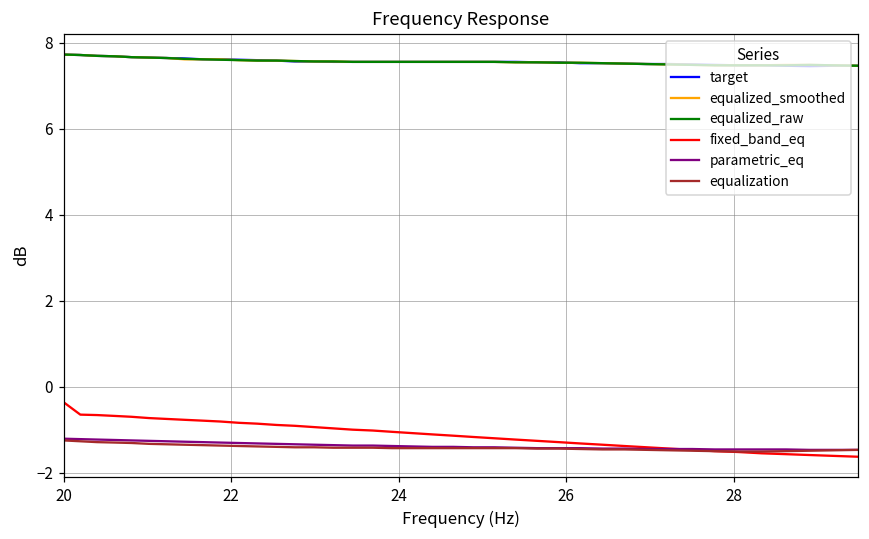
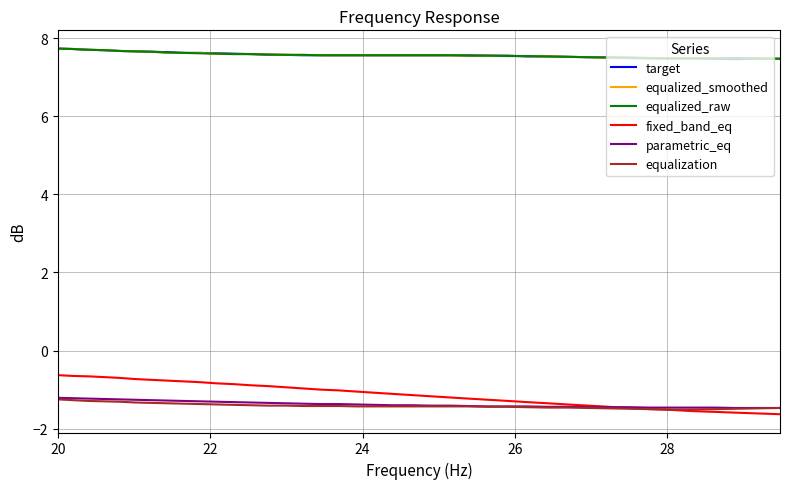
fixed_band_eq, 20: -0.4 -> -0.6
